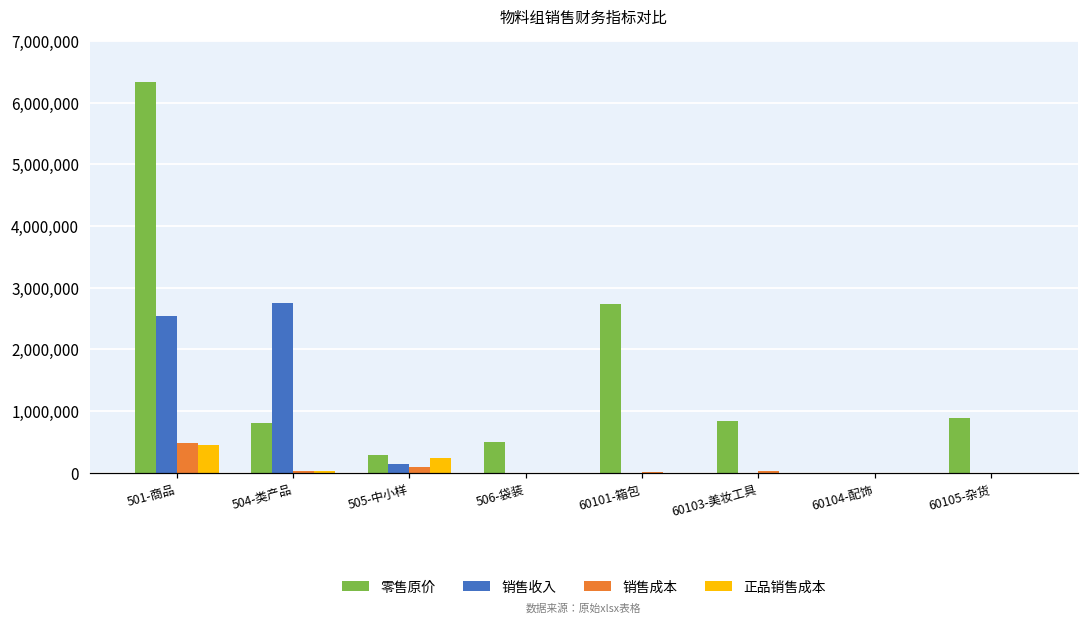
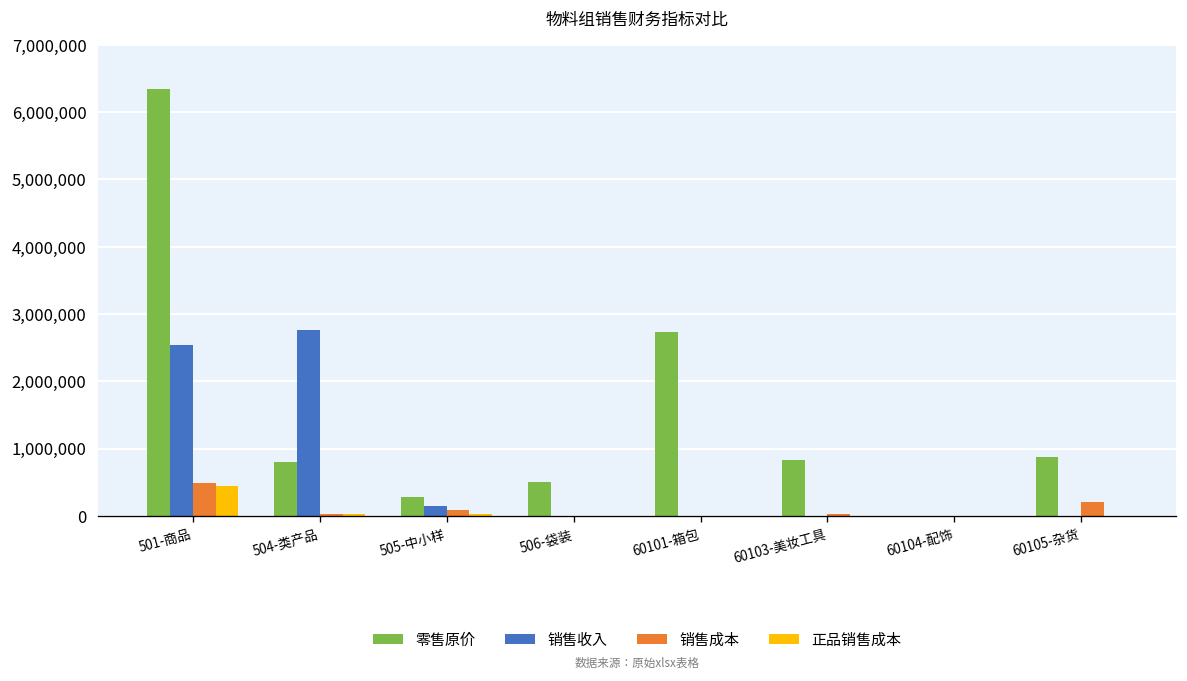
正品销售成本, 505-中小样: 200,000 -> 0
销售成本, 60105-杂货: 0 -> 200,000
